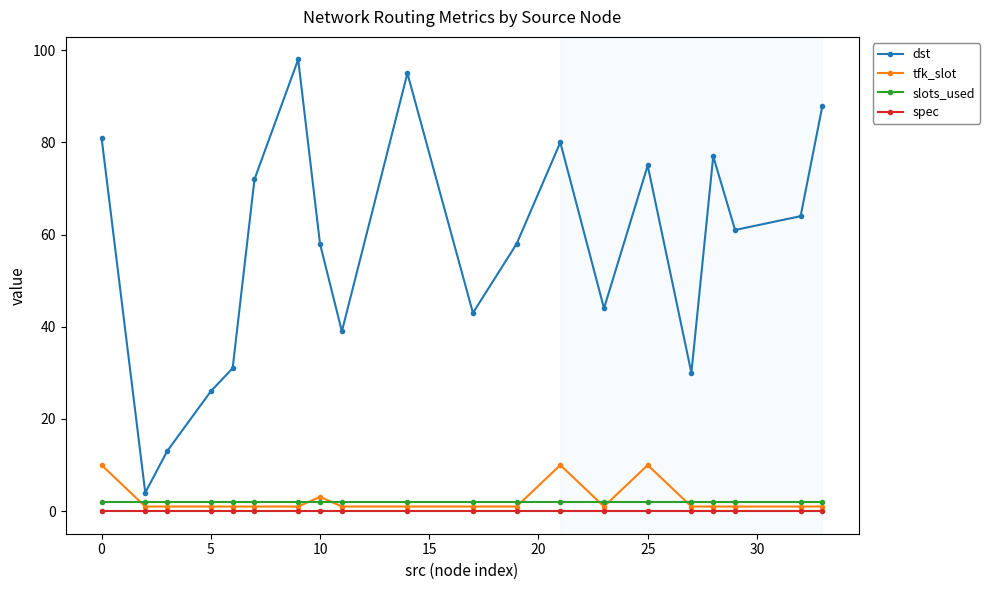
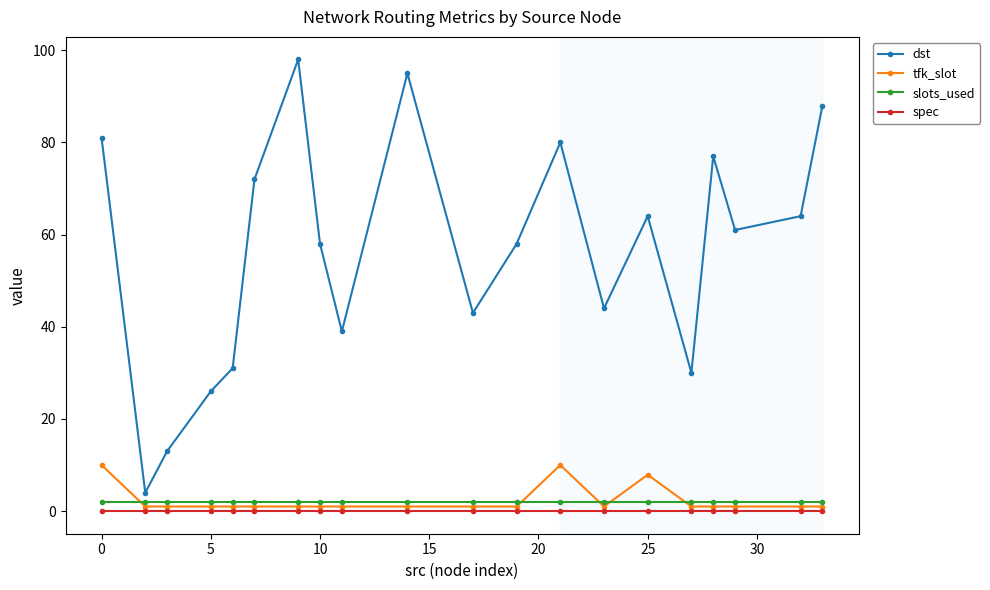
tfk_slot, 10: 3 -> 1
dst, 25: 75 -> 64
tfk_slot, 25: 10 -> 8
